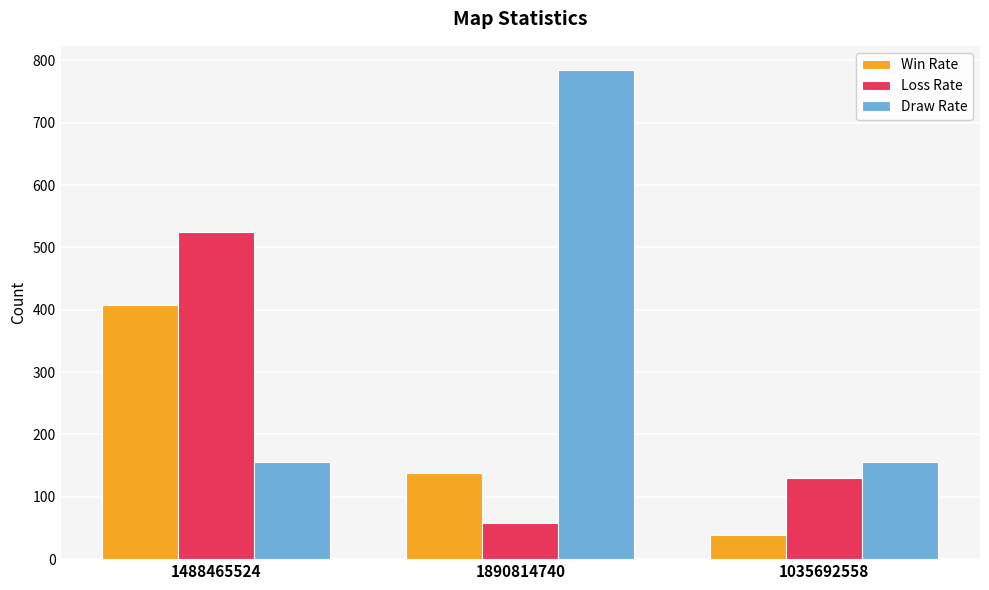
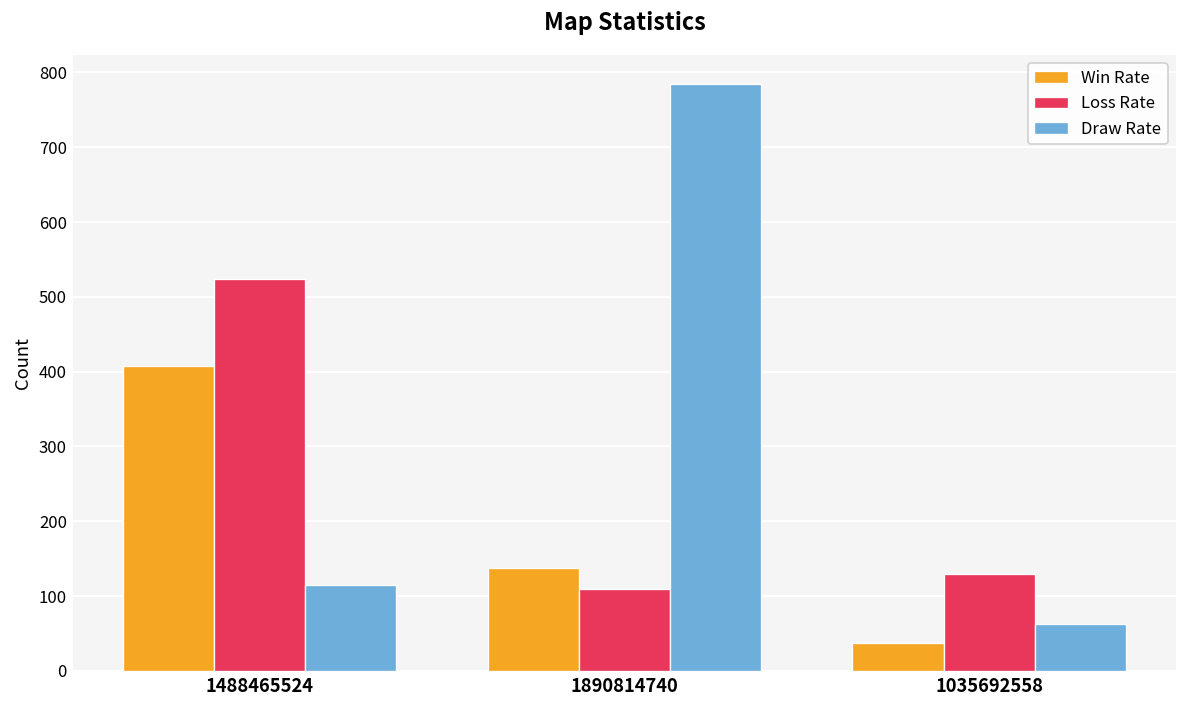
Draw Rate, 1488465524: 160 -> 120
Loss Rate, 1890814740: 60 -> 110
Draw Rate, 1035692558: 160 -> 60
